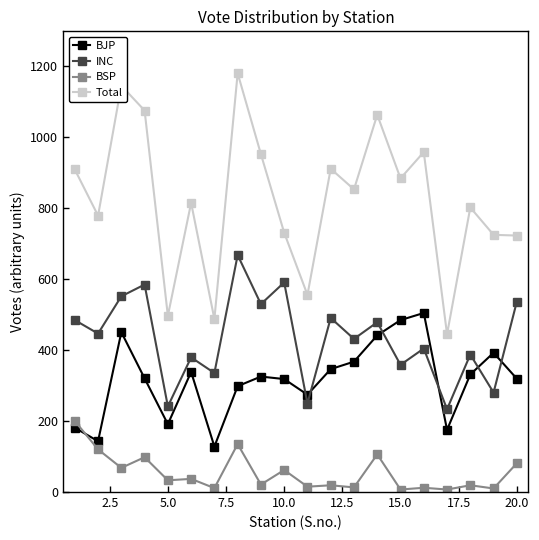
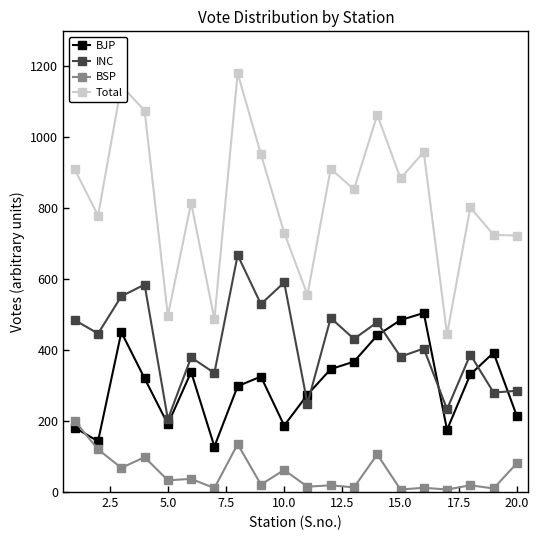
INC, 5.0: 240 -> 210
BJP, 10.0: 320 -> 190
INC, 15.0: 360 -> 380
BJP, 20.0: 320 -> 210
INC, 20.0: 540 -> 290
